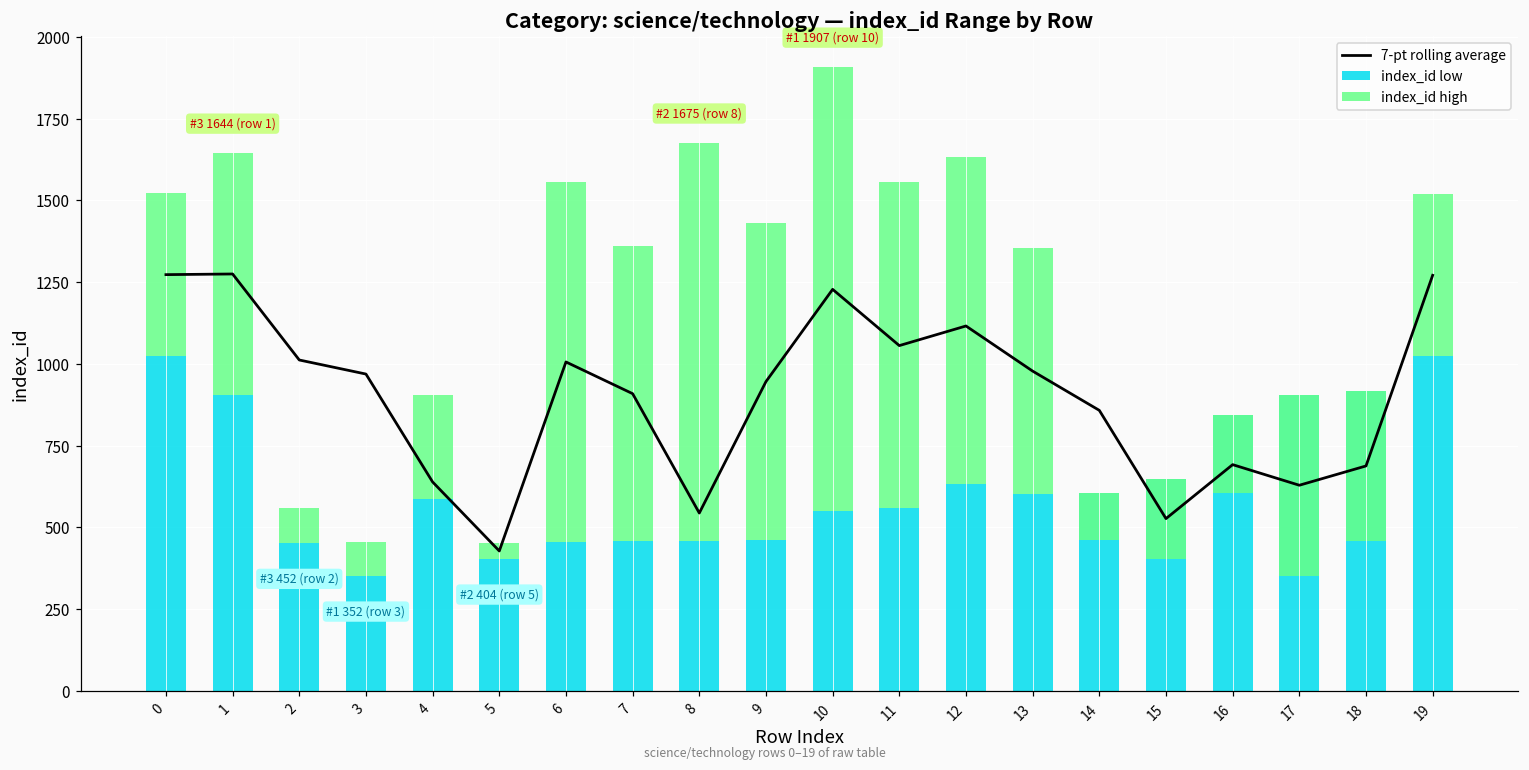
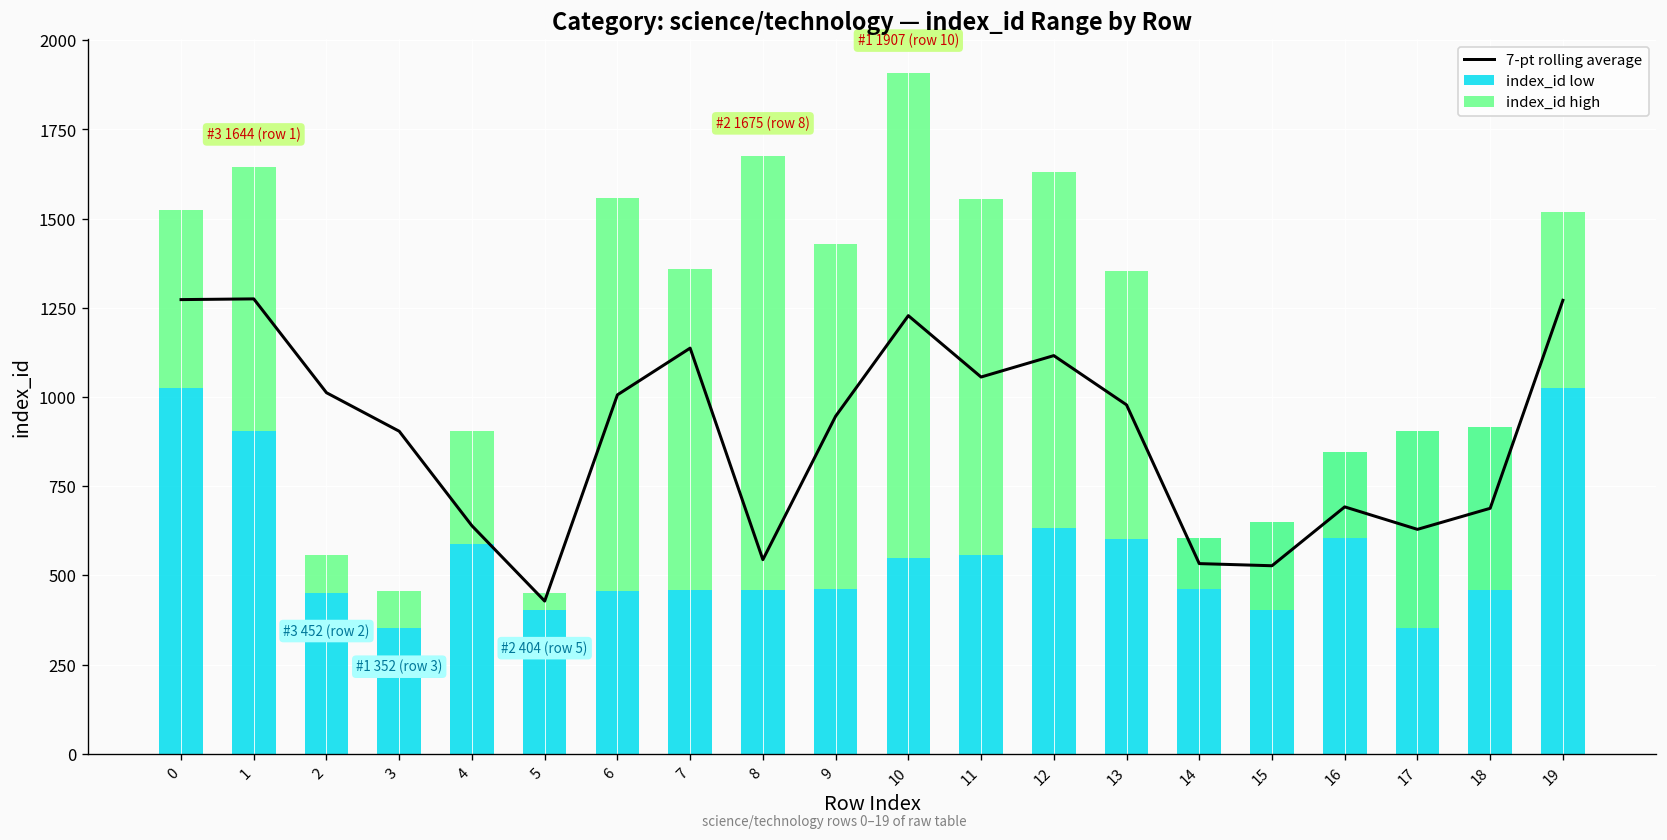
7-pt rolling average, 3: 970 -> 900
7-pt rolling average, 7: 910 -> 1140
7-pt rolling average, 14: 860 -> 530
